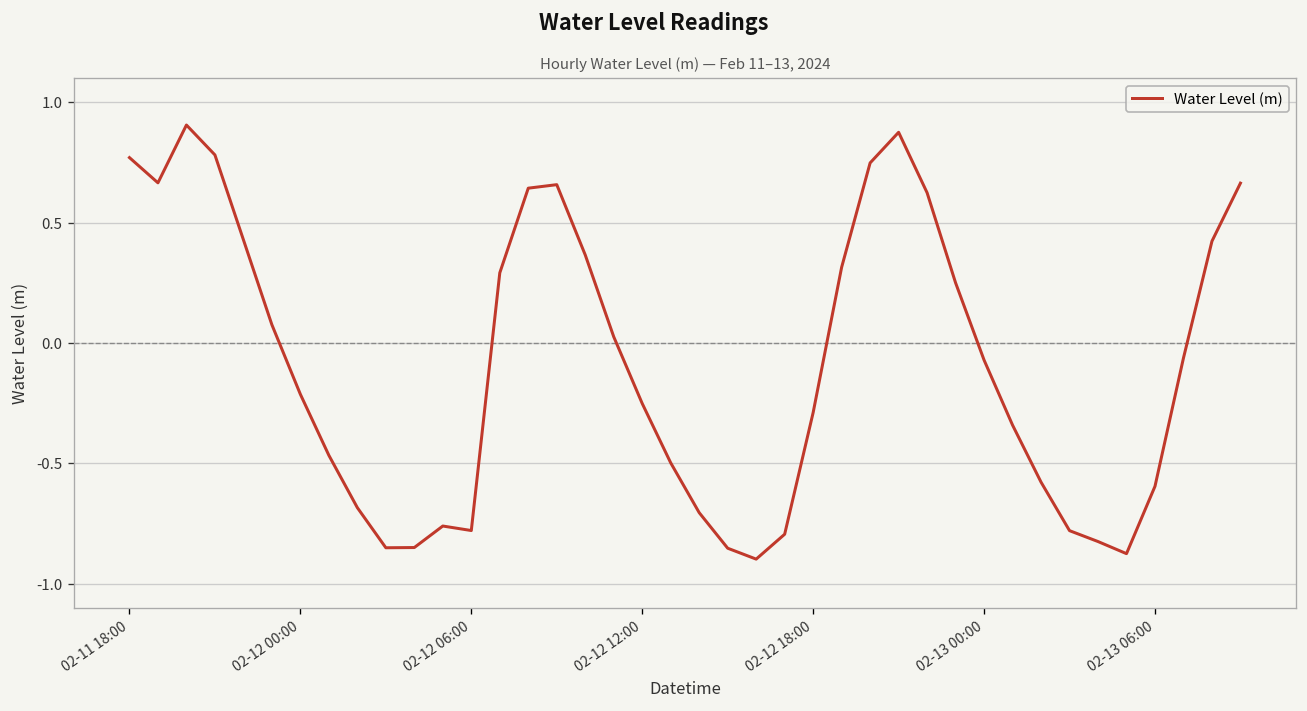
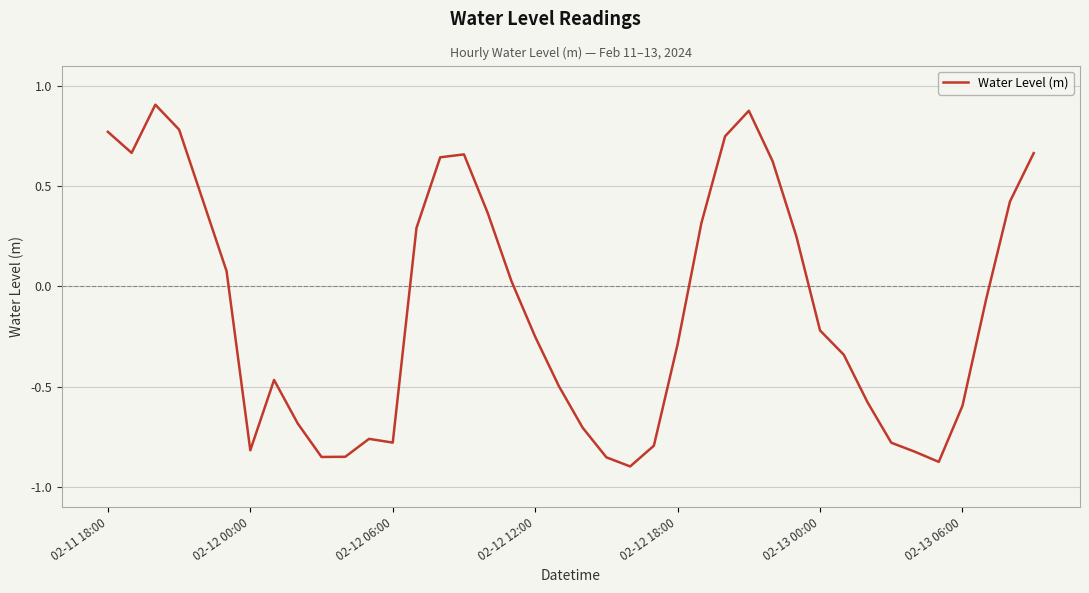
02-12 00:00: -0.21 -> -0.82
02-13 00:00: -0.07 -> -0.22
